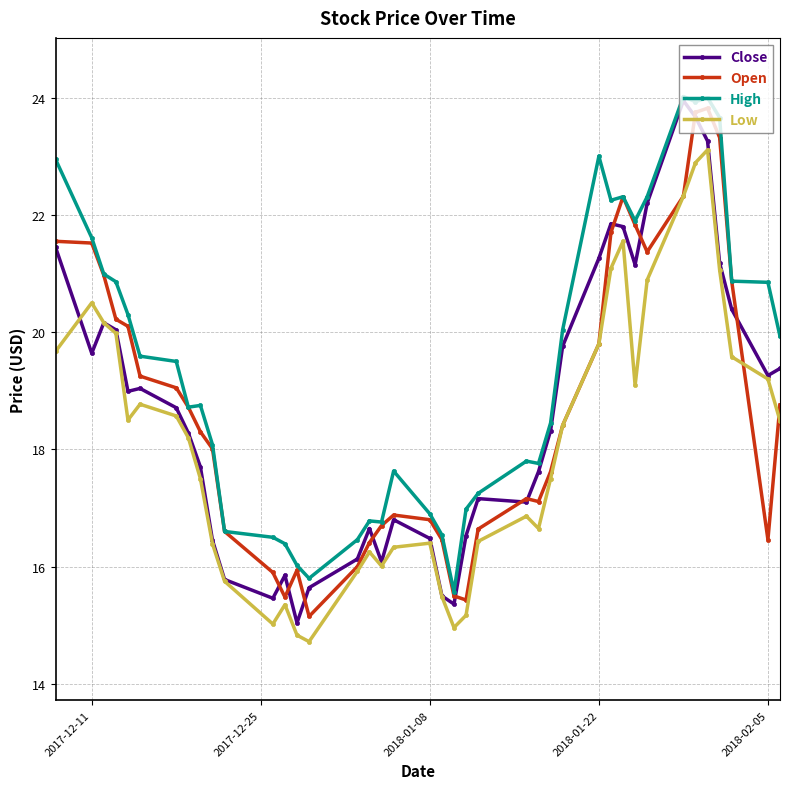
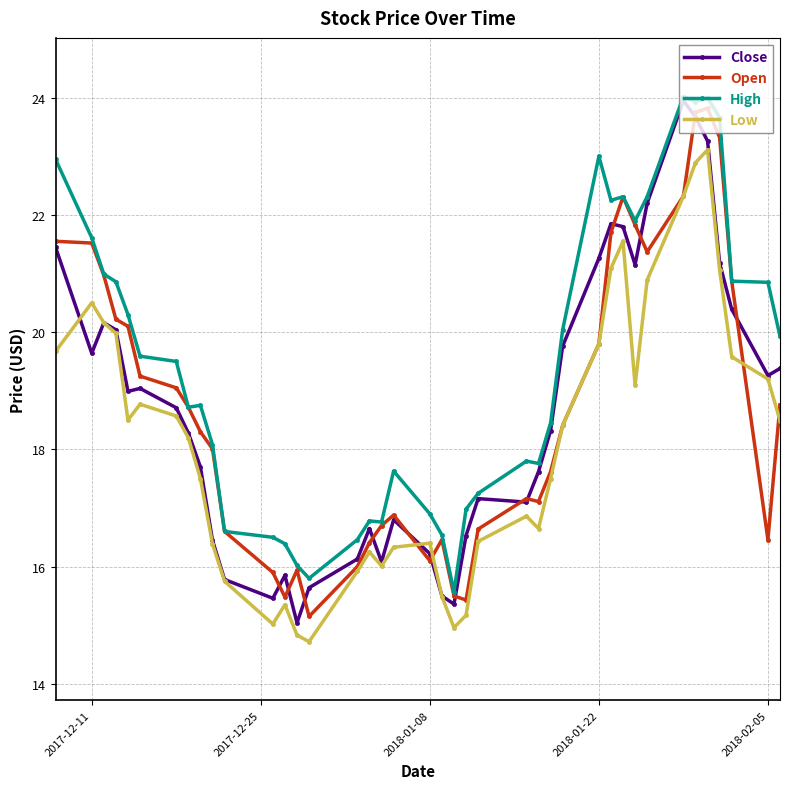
Close, 2018-01-08: 16.5 -> 16.2
Open, 2018-01-08: 16.8 -> 16.1
